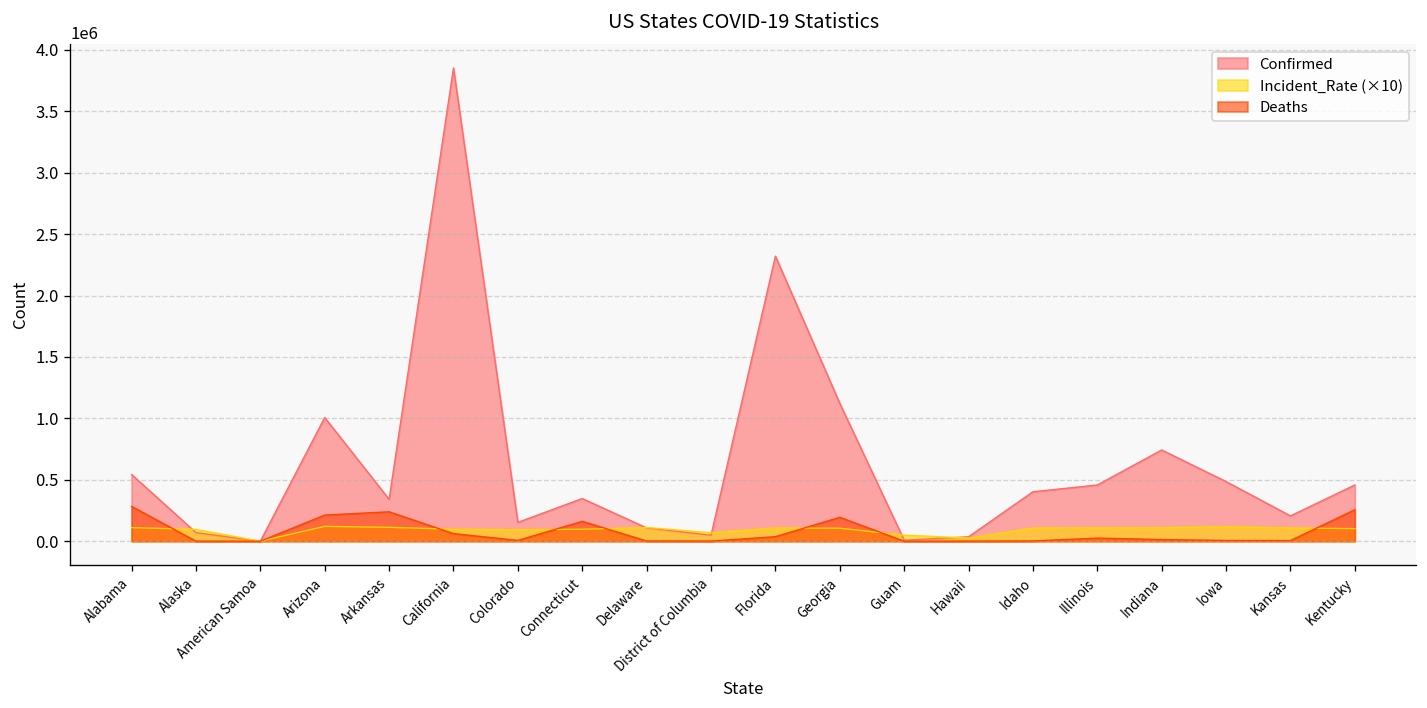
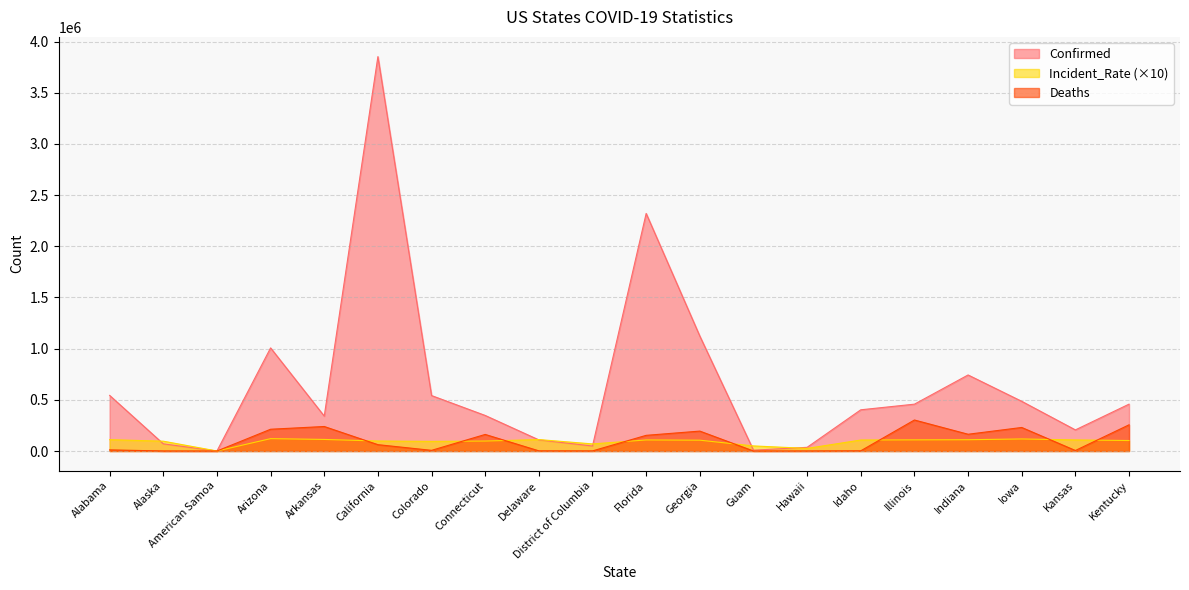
Deaths, Alabama: 280000 -> 10000
Confirmed, Colorado: 150000 -> 540000
Deaths, Florida: 40000 -> 150000
Deaths, Illinois: 30000 -> 300000
Deaths, Indiana: 10000 -> 160000
Deaths, Iowa: 10000 -> 230000
